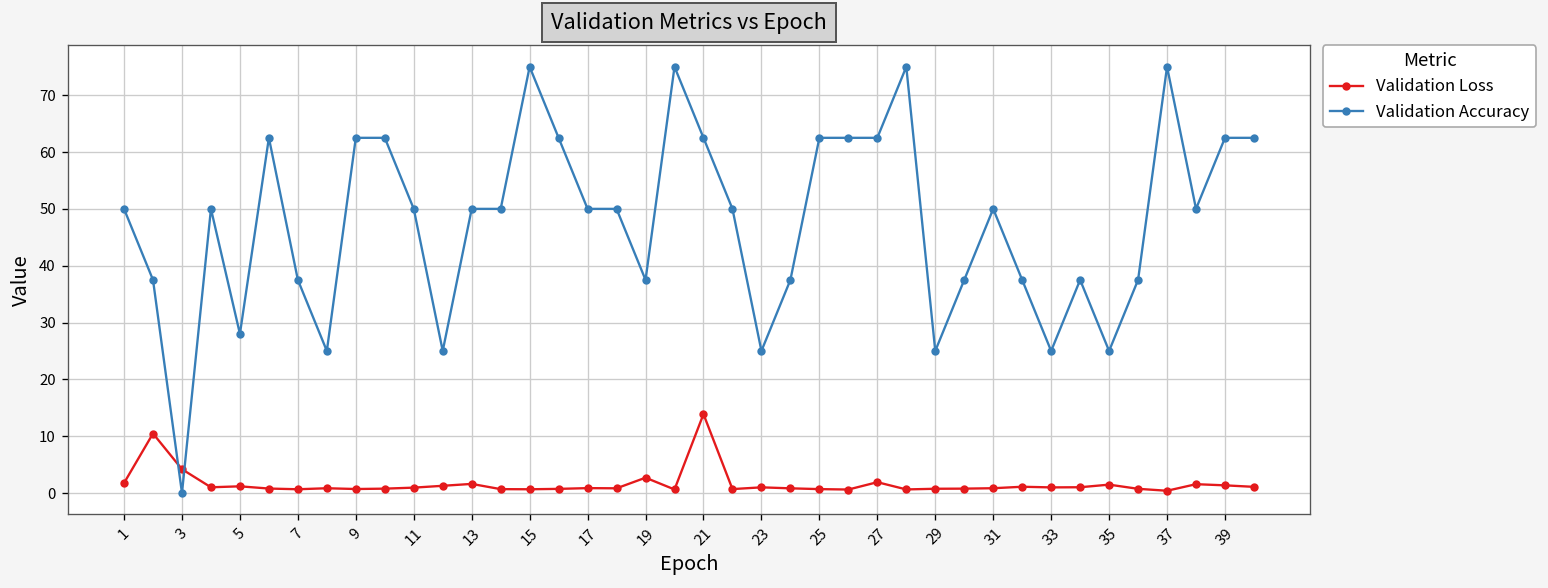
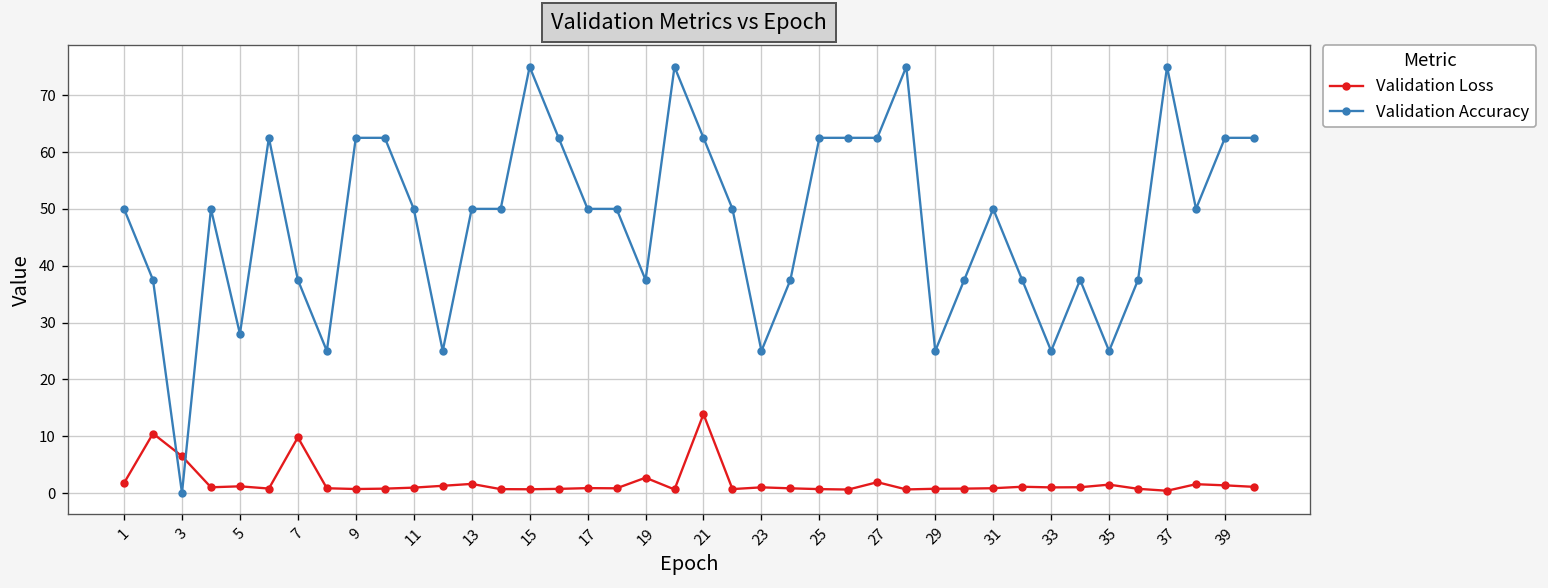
Validation Loss, 3: 4 -> 6
Validation Loss, 7: 1 -> 10
